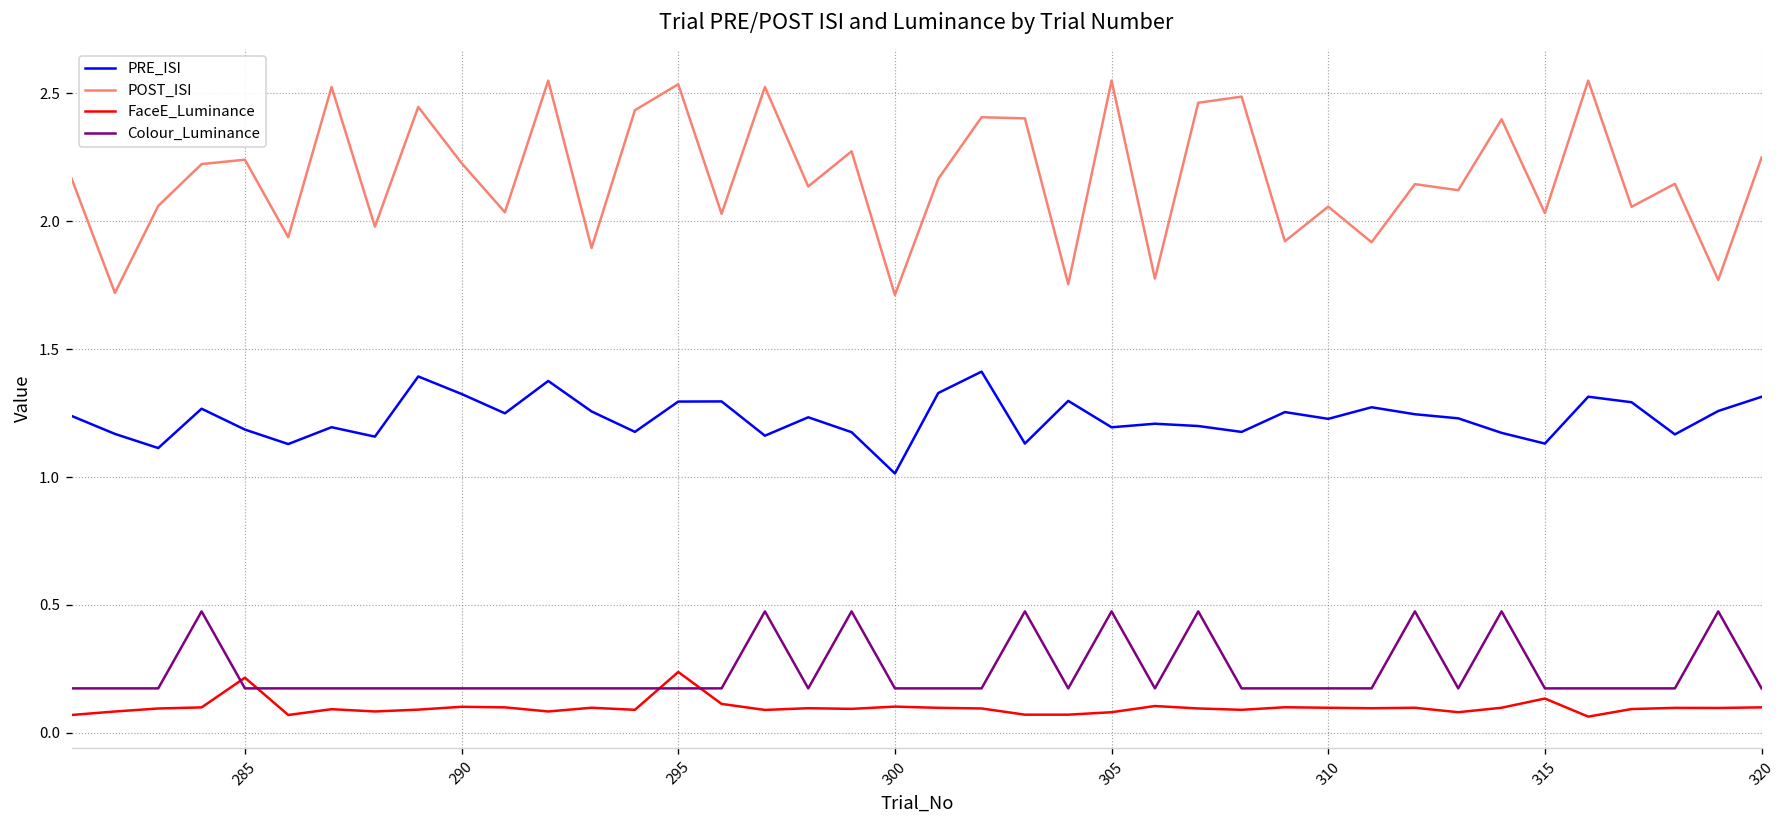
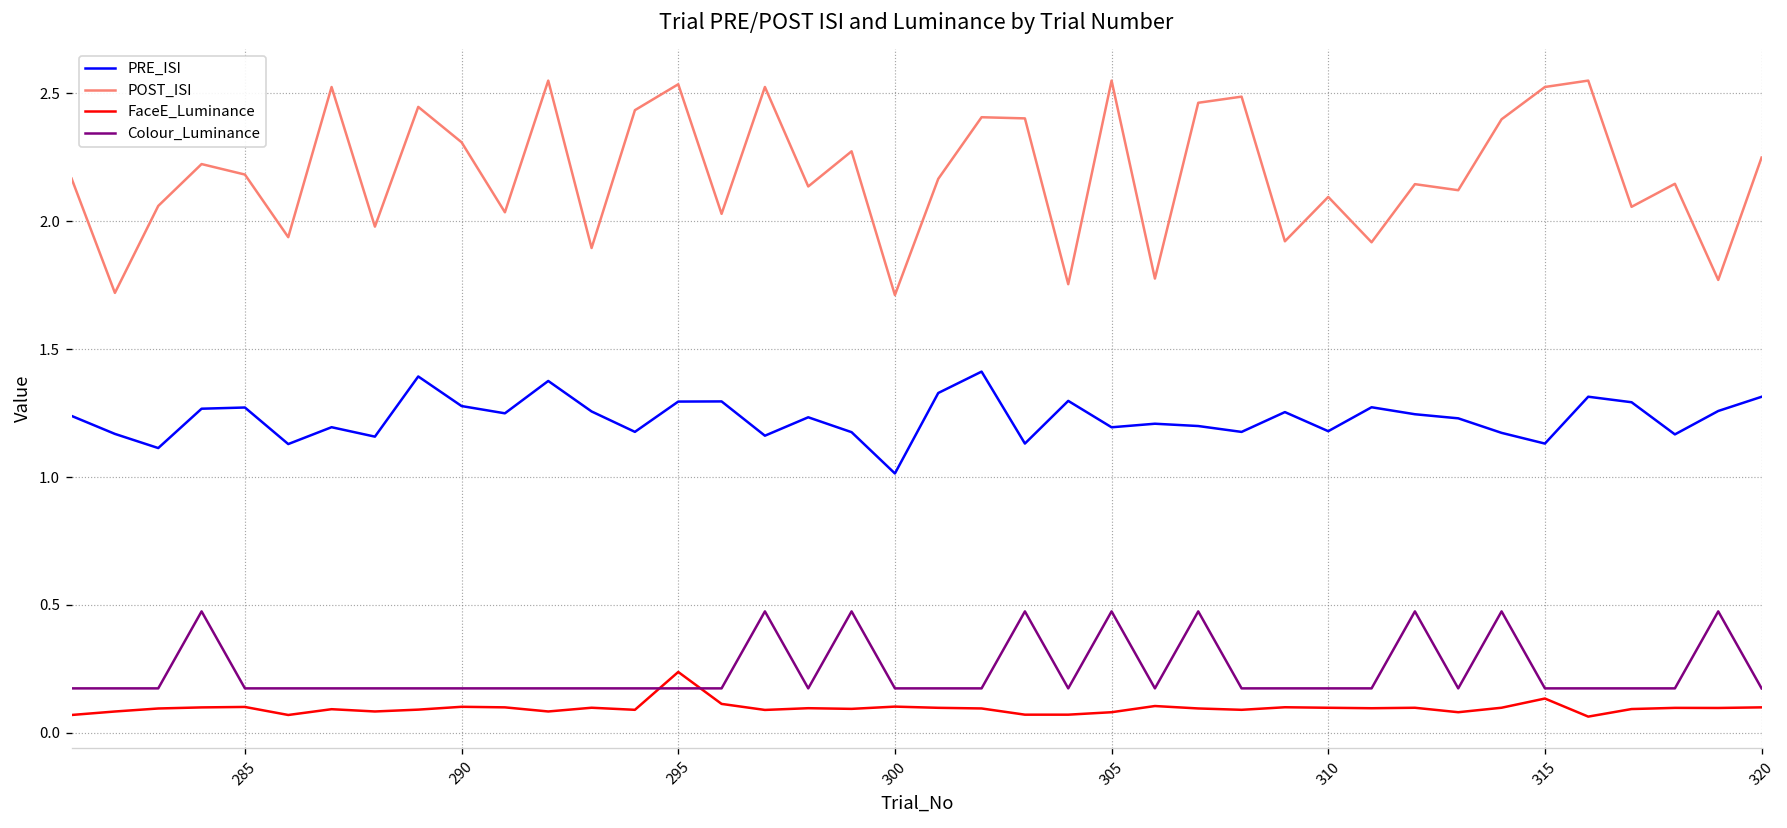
PRE_ISI, 285: 1.19 -> 1.27
POST_ISI, 285: 2.24 -> 2.18
FaceE_Luminance, 285: 0.22 -> 0.10
PRE_ISI, 290: 1.32 -> 1.28
POST_ISI, 290: 2.23 -> 2.31
PRE_ISI, 310: 1.23 -> 1.18
POST_ISI, 310: 2.06 -> 2.10
POST_ISI, 315: 2.03 -> 2.53
